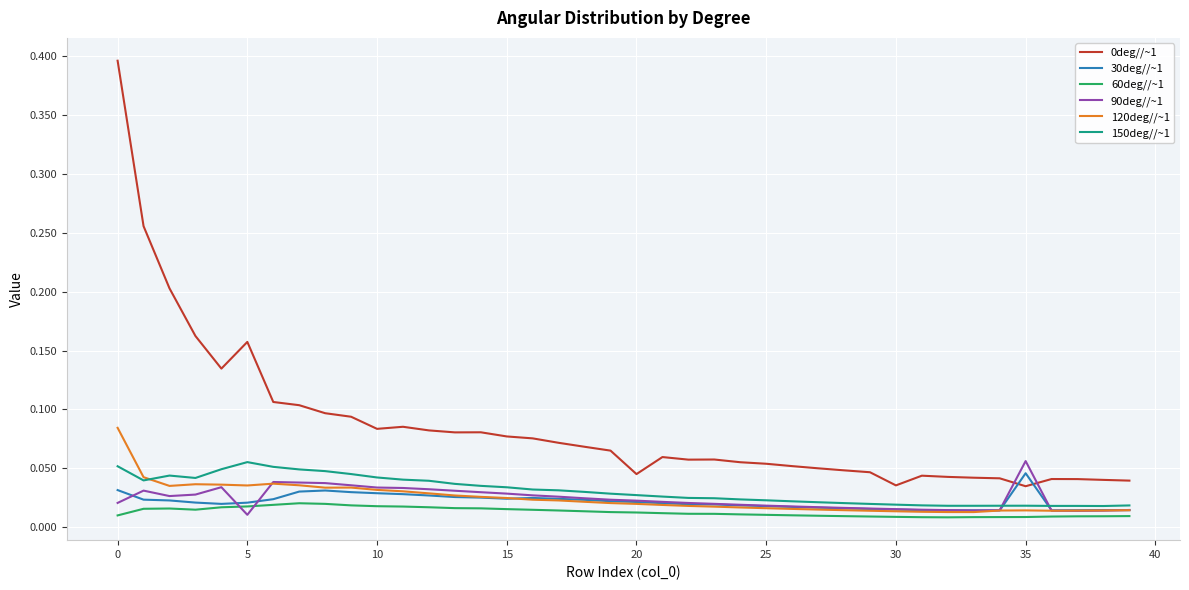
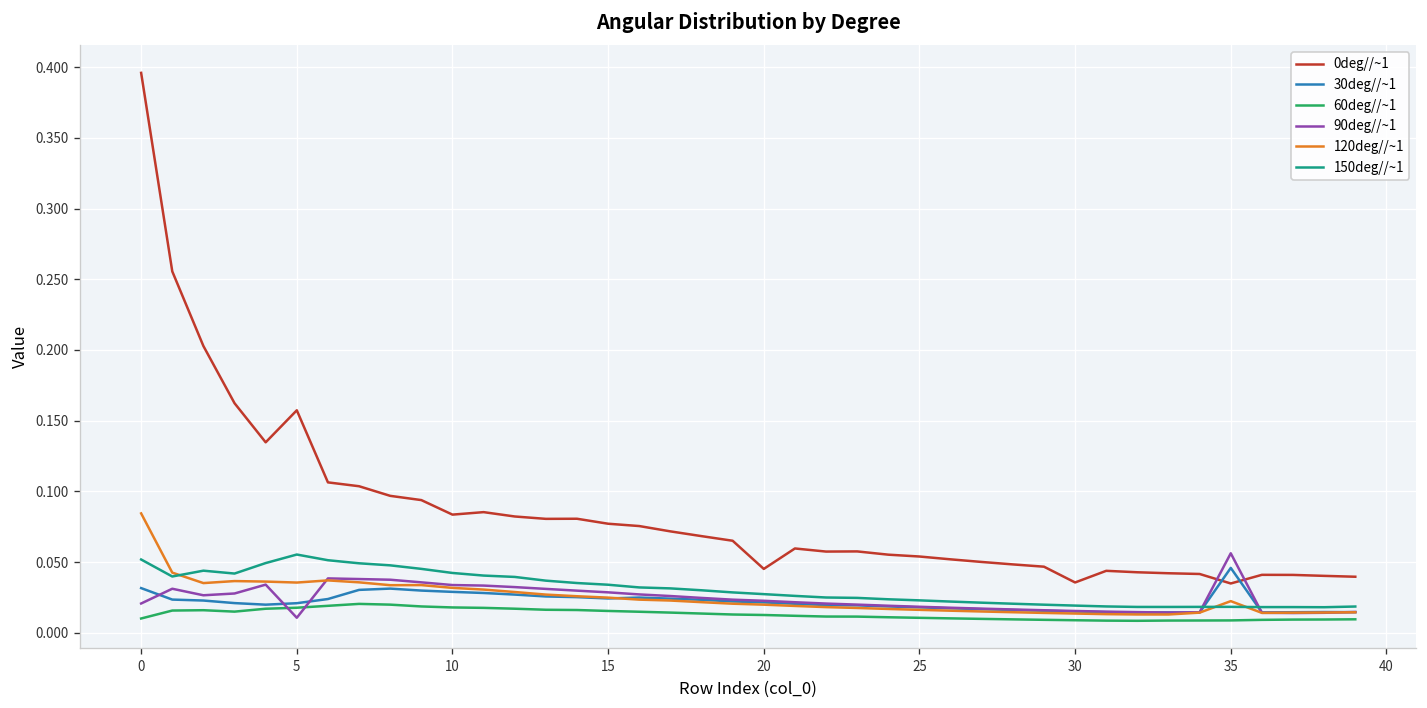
120deg//~1, 35: 0.014 -> 0.022
